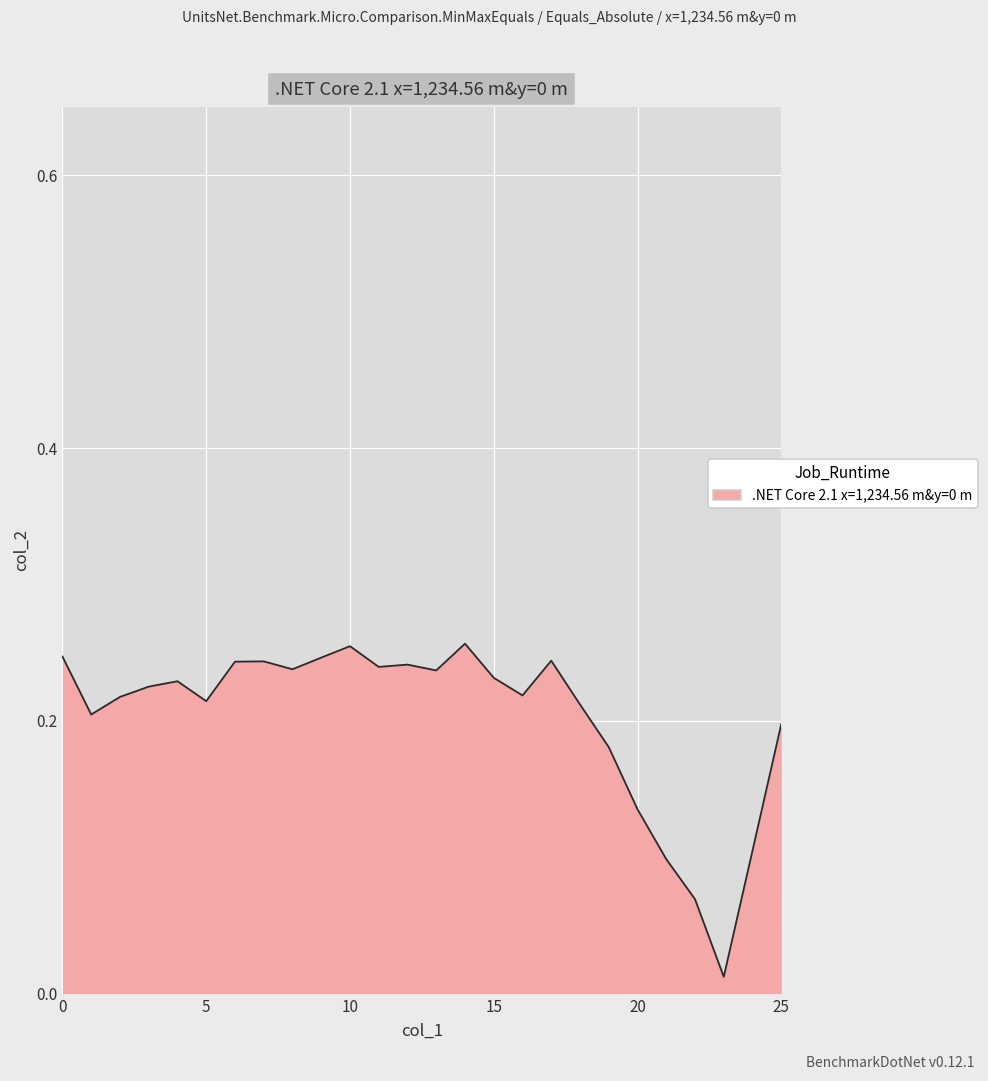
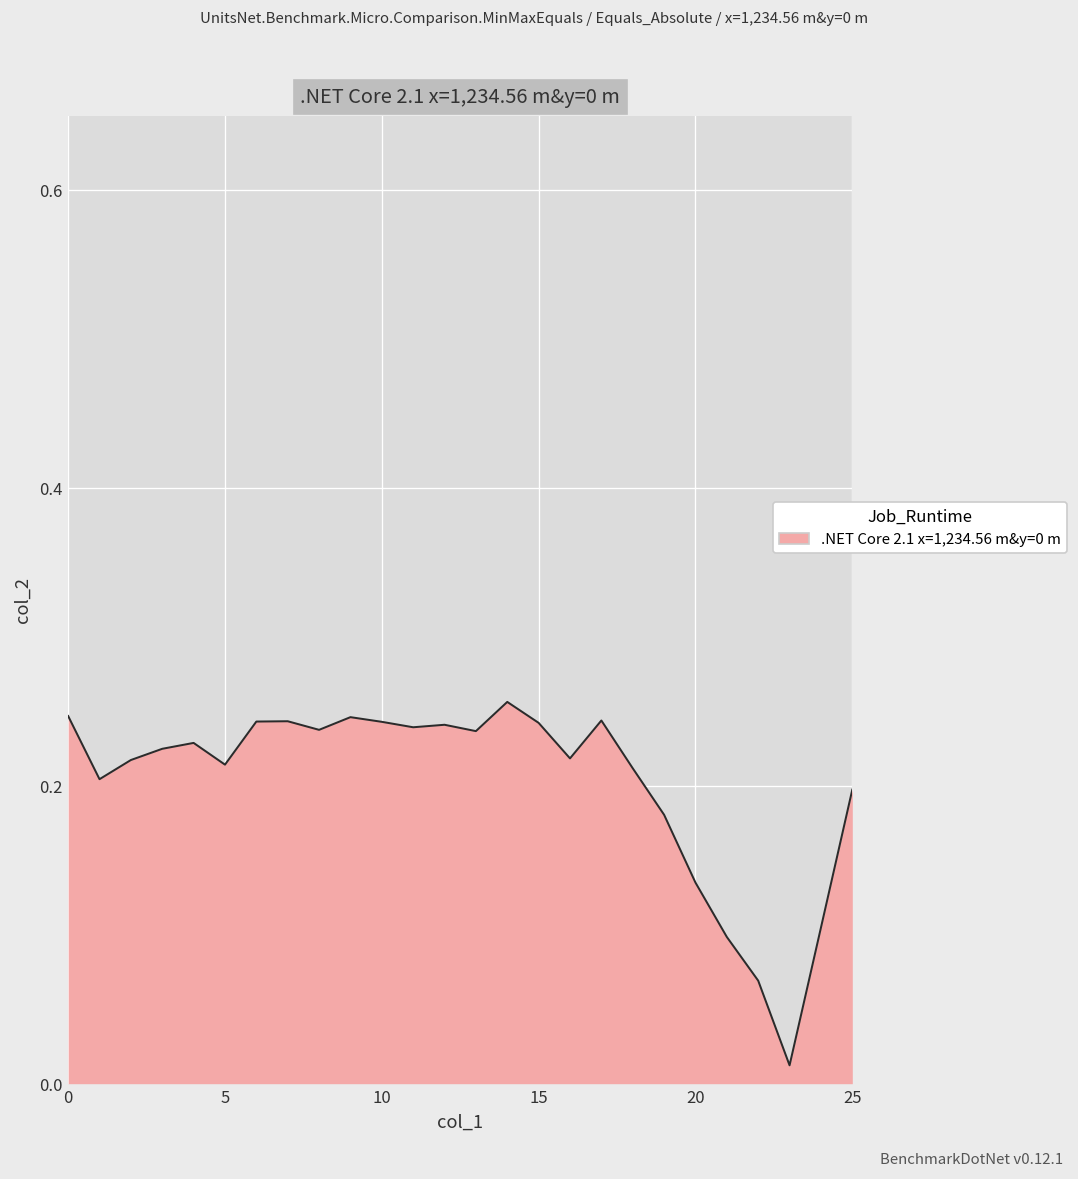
10: 0.255 -> 0.243
15: 0.231 -> 0.242
